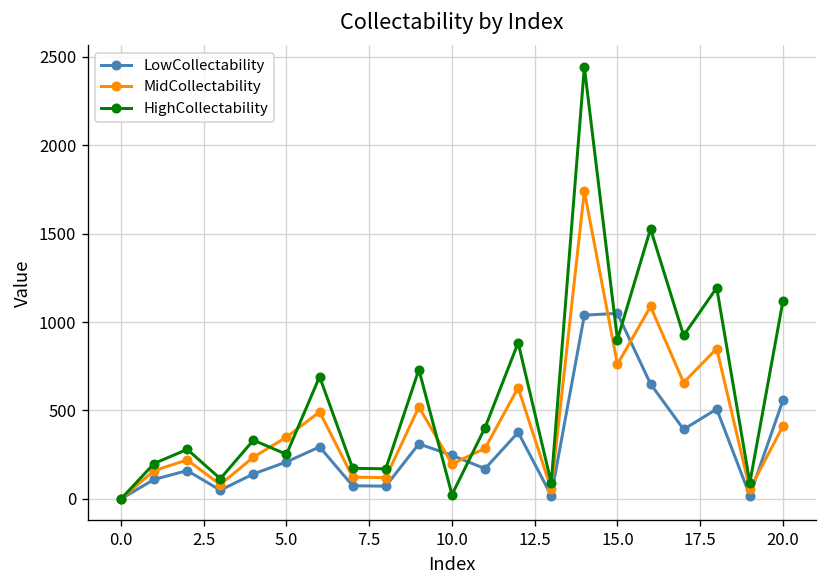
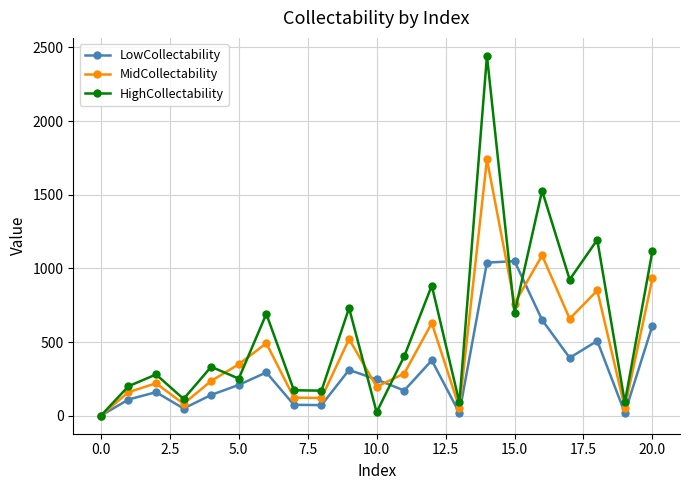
HighCollectability, 15.0: 900 -> 700
LowCollectability, 20.0: 560 -> 610
MidCollectability, 20.0: 410 -> 930
